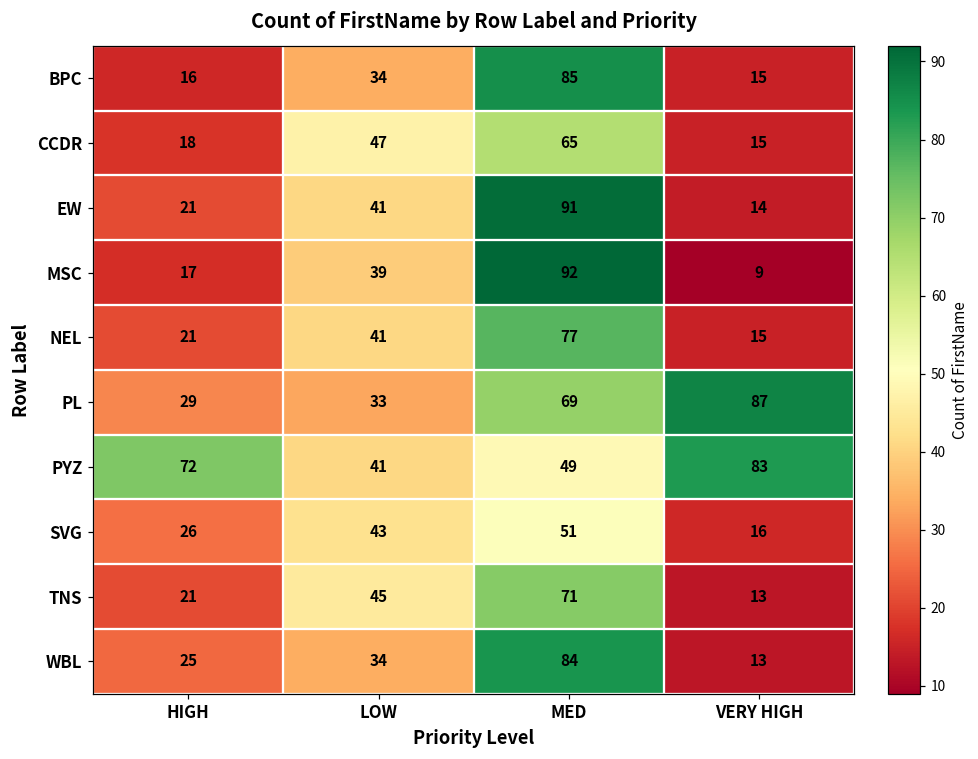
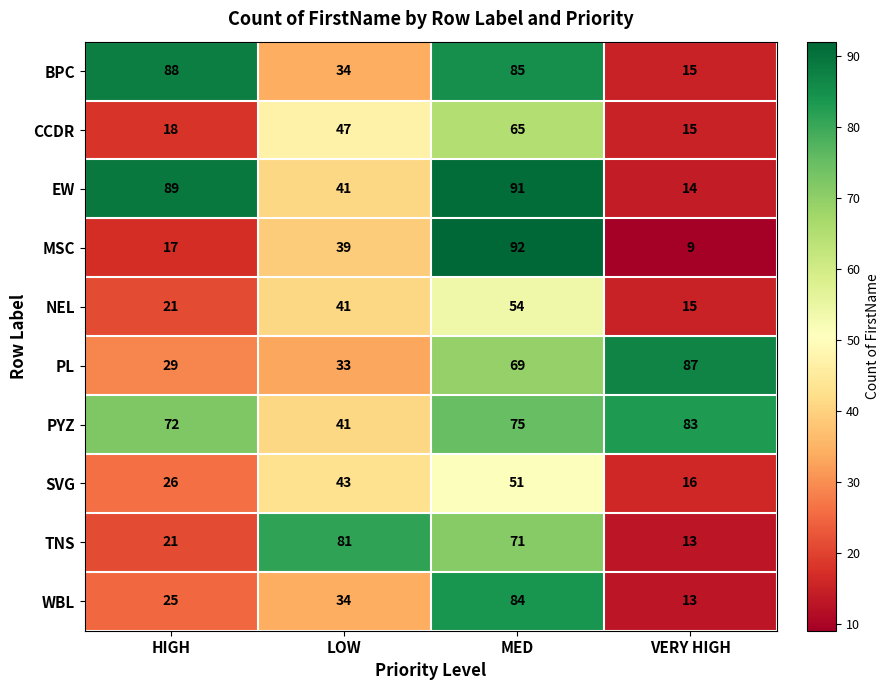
BPC, HIGH: 16 -> 88
EW, HIGH: 21 -> 89
NEL, MED: 77 -> 54
PYZ, MED: 49 -> 75
TNS, LOW: 45 -> 81
